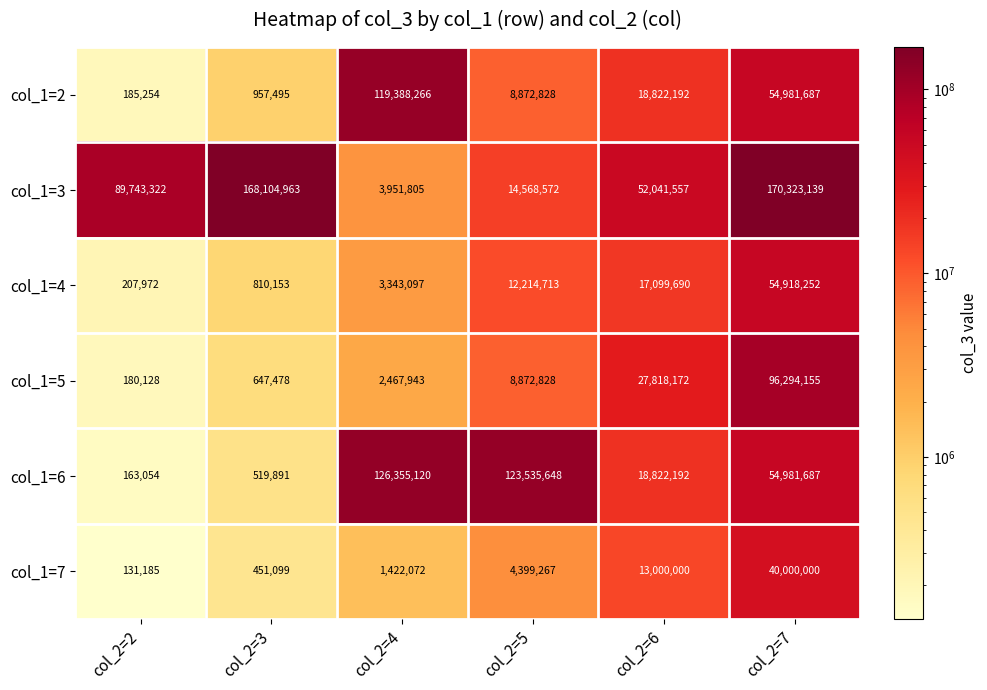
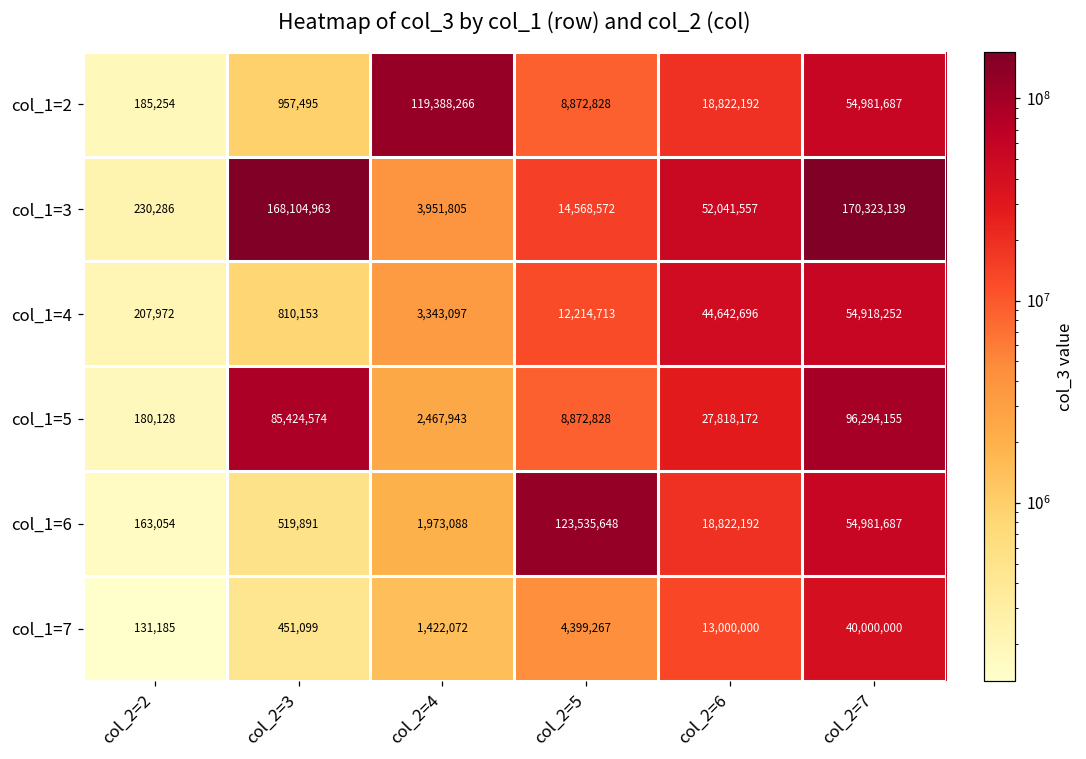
col_1=3, col_2=2: 89,743,322 -> 230,286
col_1=4, col_2=6: 17,099,690 -> 44,642,696
col_1=5, col_2=3: 647,478 -> 85,424,574
col_1=6, col_2=4: 126,355,120 -> 1,973,088
